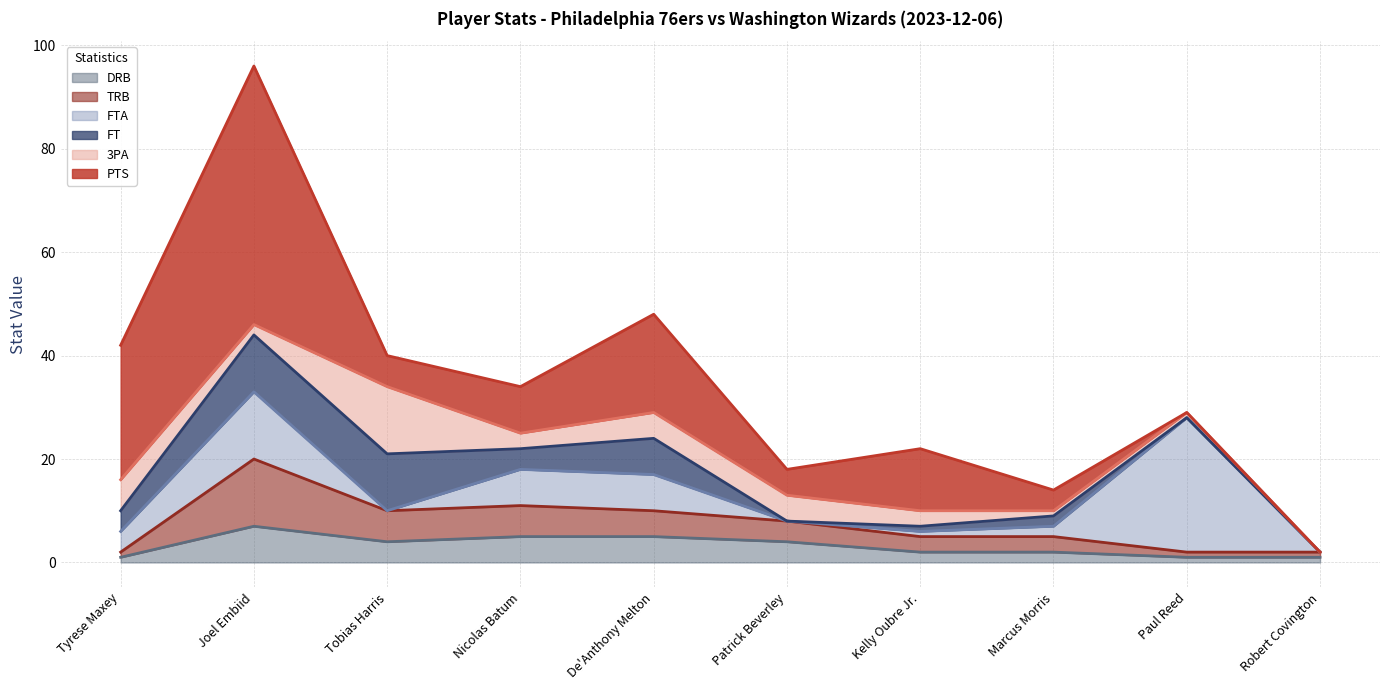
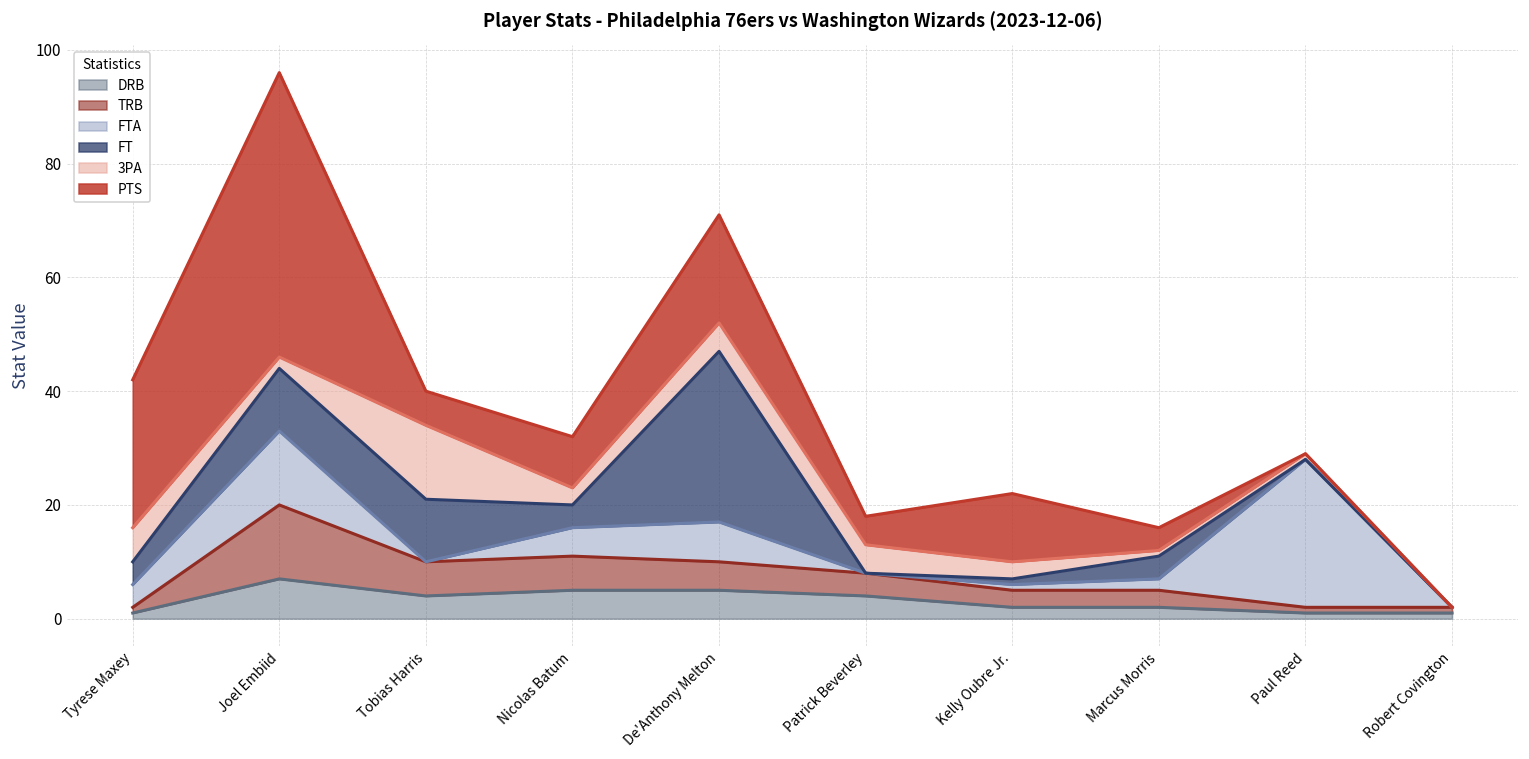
FTA, Nicolas Batum: 7 -> 5
FT, De'Anthony Melton: 7 -> 30
FT, Marcus Morris: 2 -> 4
